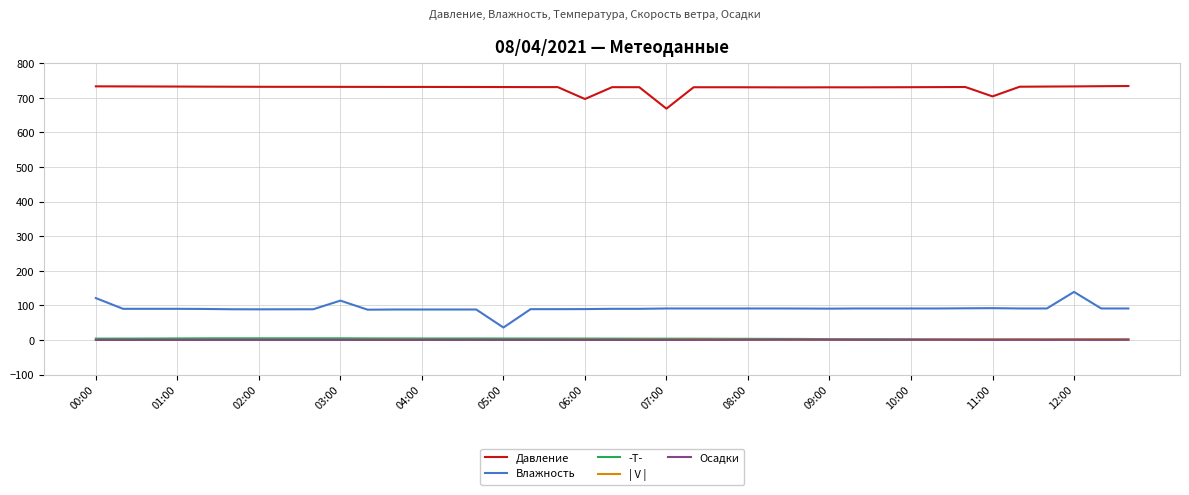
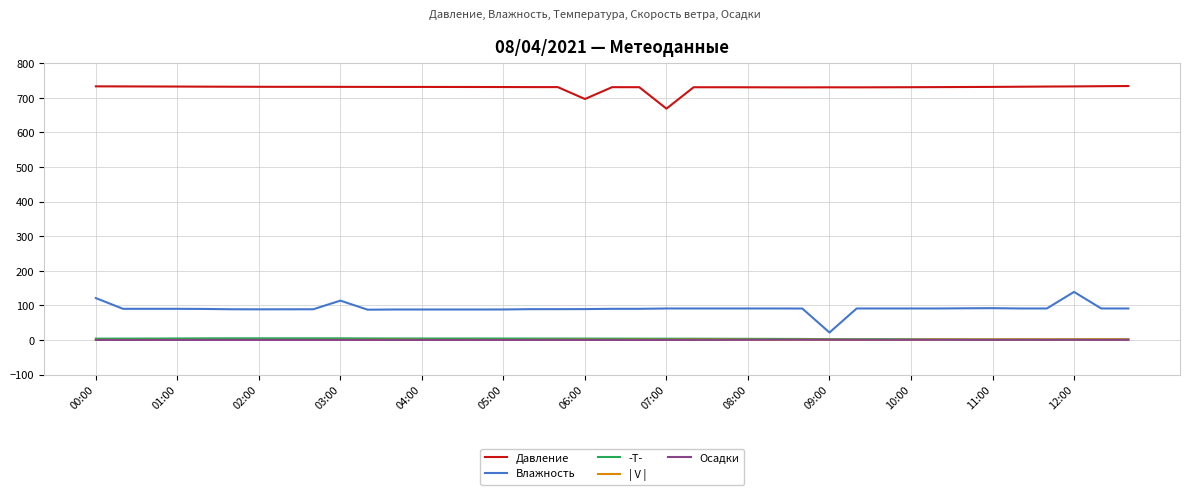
Влажность, 05:00: 40 -> 90
Влажность, 09:00: 90 -> 20
Давление, 11:00: 700 -> 730
